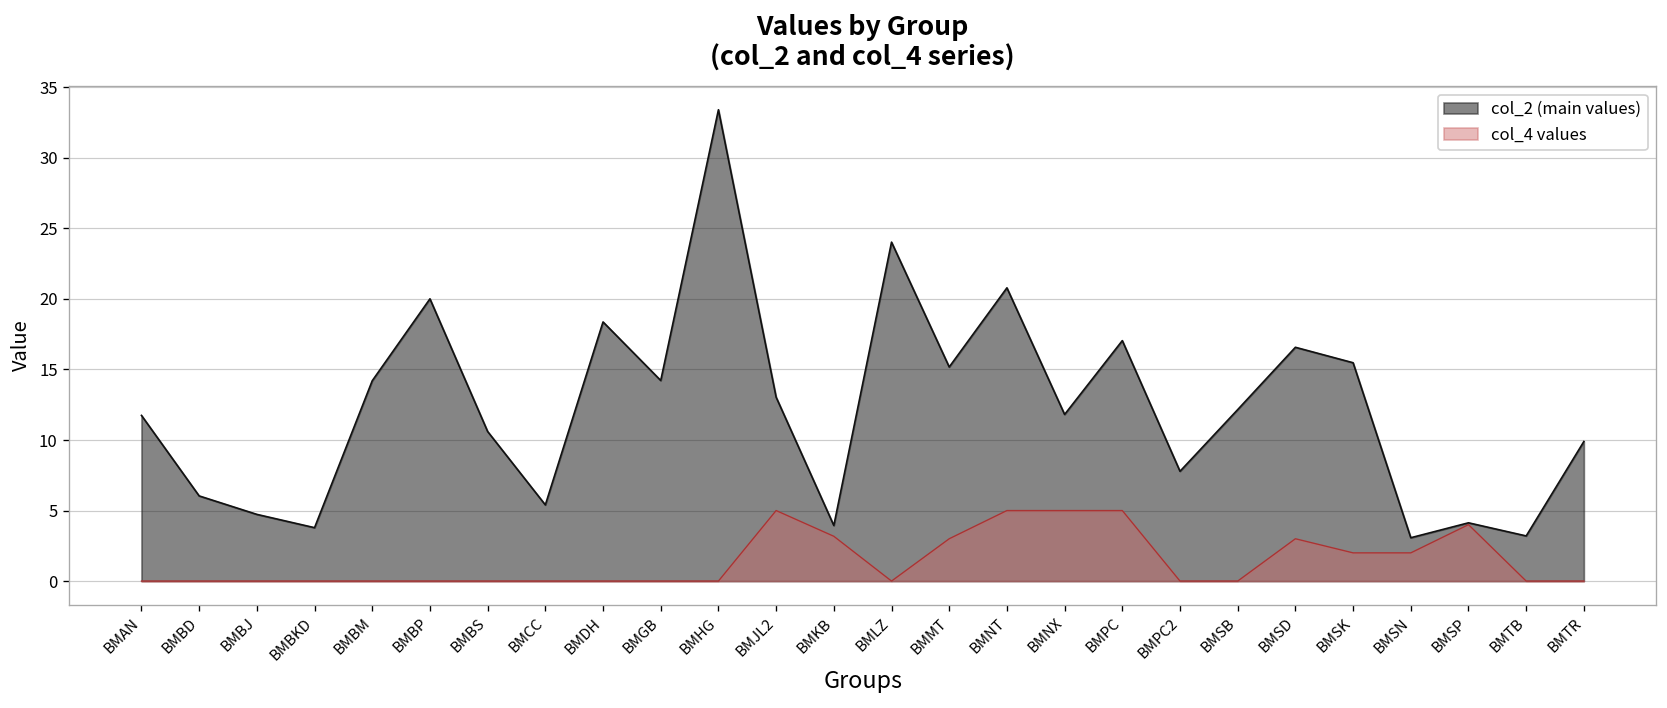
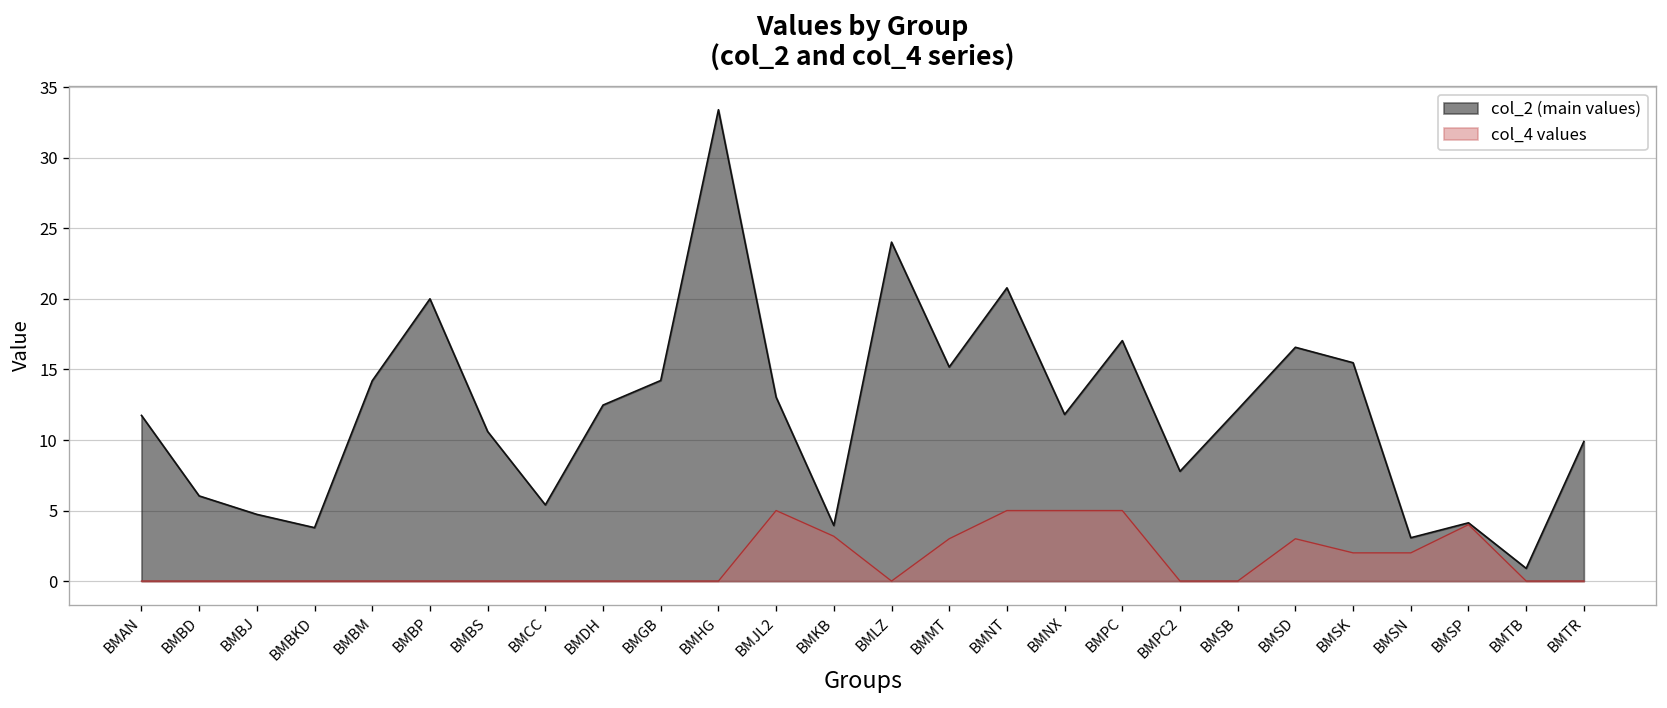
col_2 (main values), BMDH: 18.4 -> 12.5
col_2 (main values), BMTB: 3.2 -> 0.9
